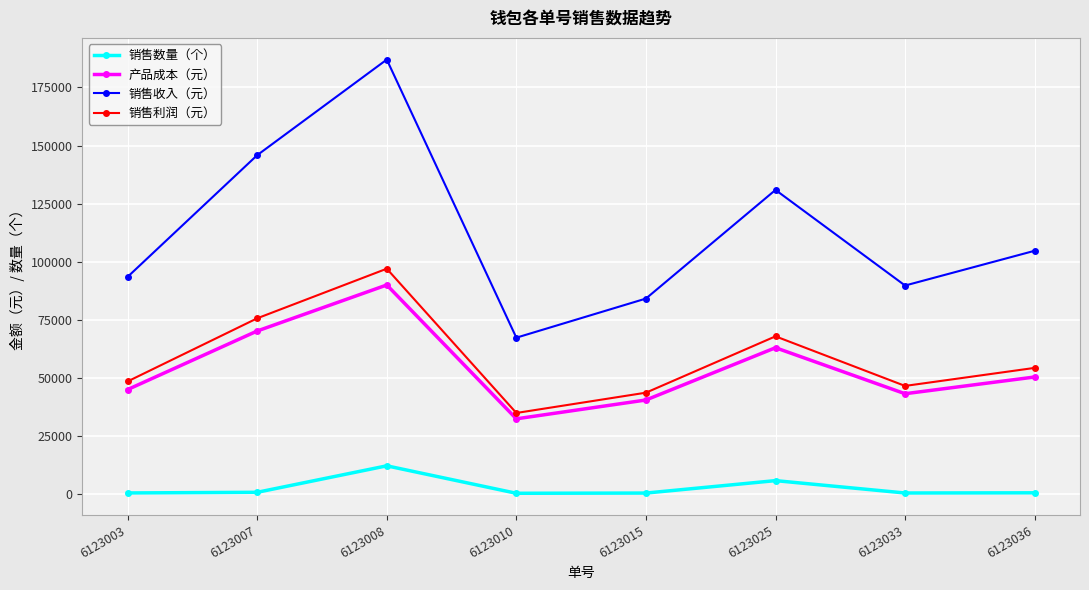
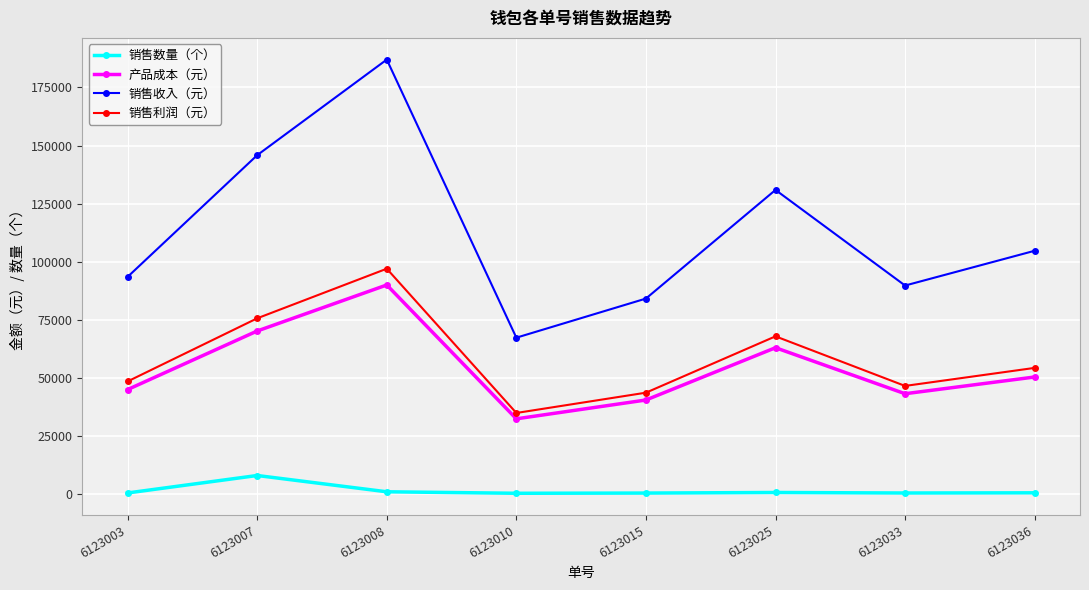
销售数量（个）, 6123007: 1000 -> 8000
销售数量（个）, 6123008: 12000 -> 1000
销售数量（个）, 6123025: 6000 -> 1000
